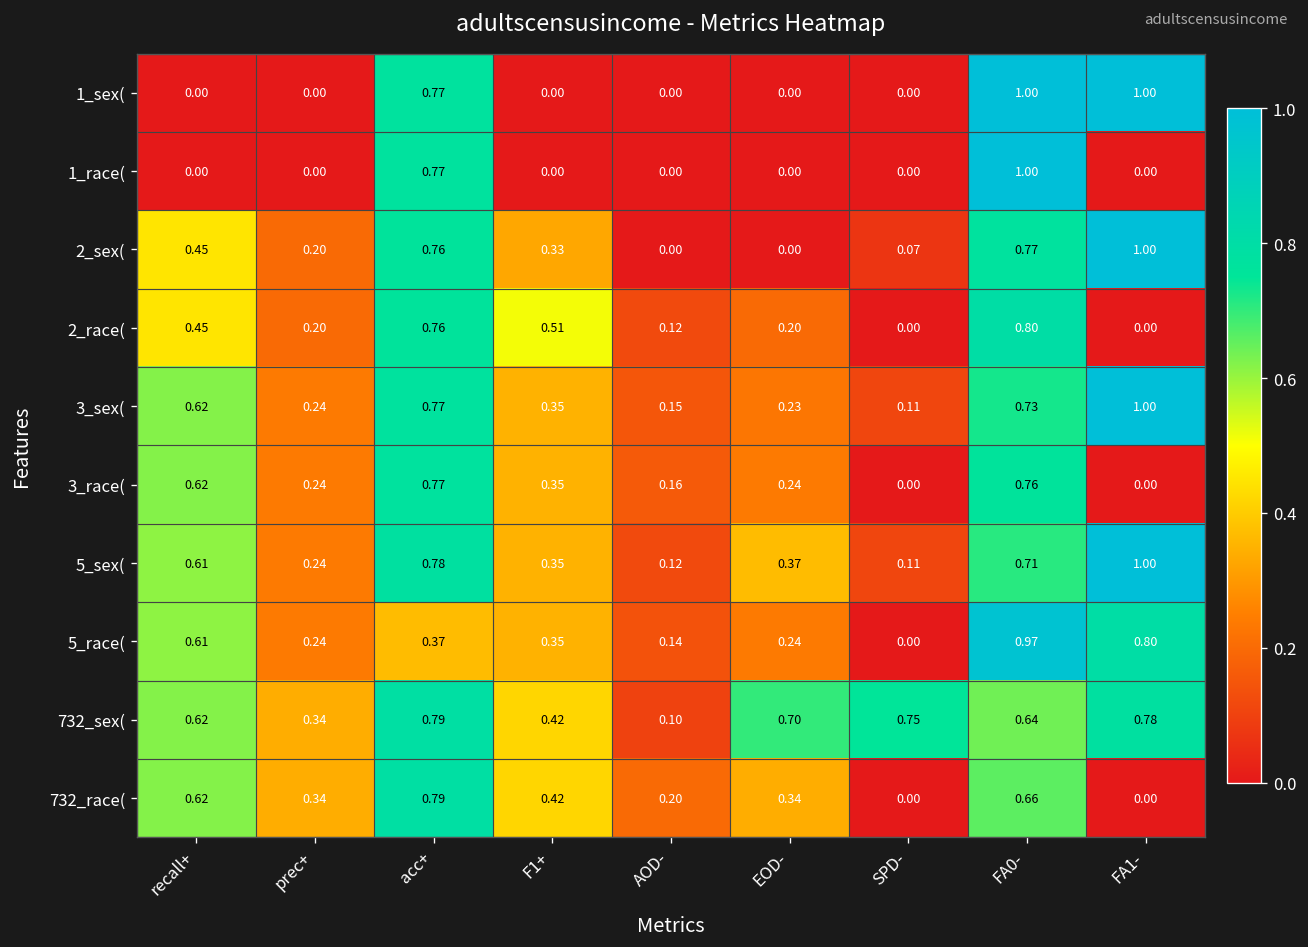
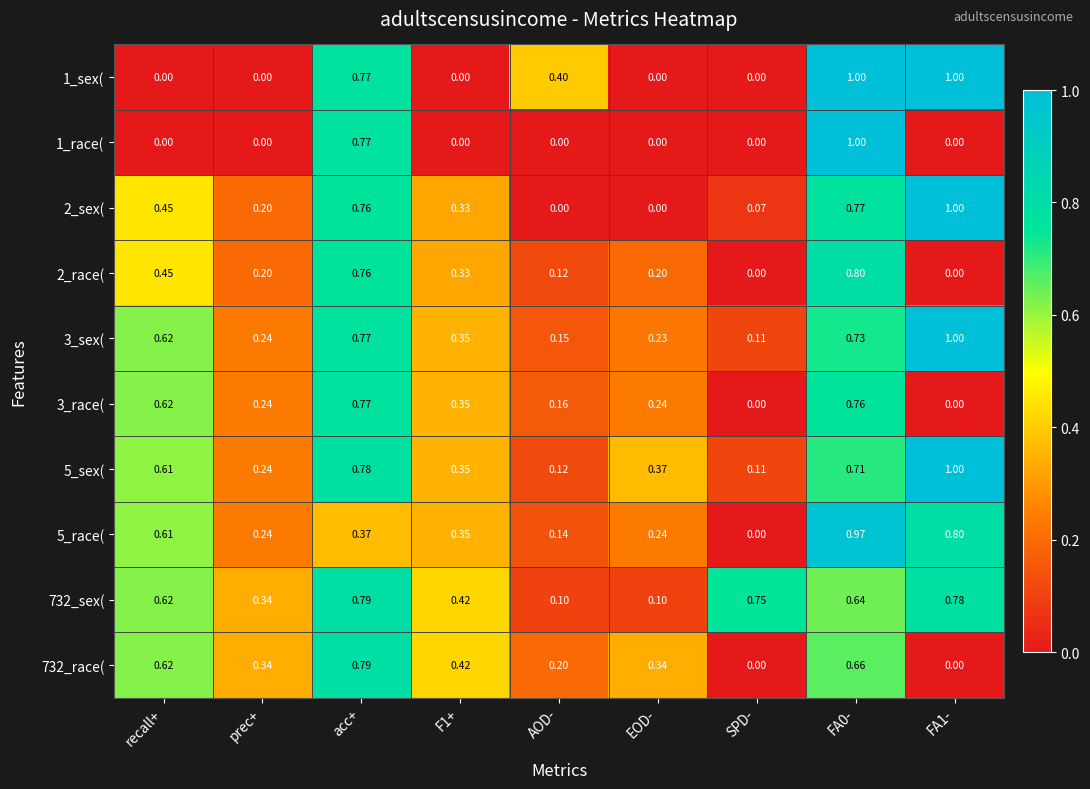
1_sex(, AOD-: 0.00 -> 0.40
2_race(, F1+: 0.51 -> 0.33
732_sex(, EOD-: 0.70 -> 0.10
